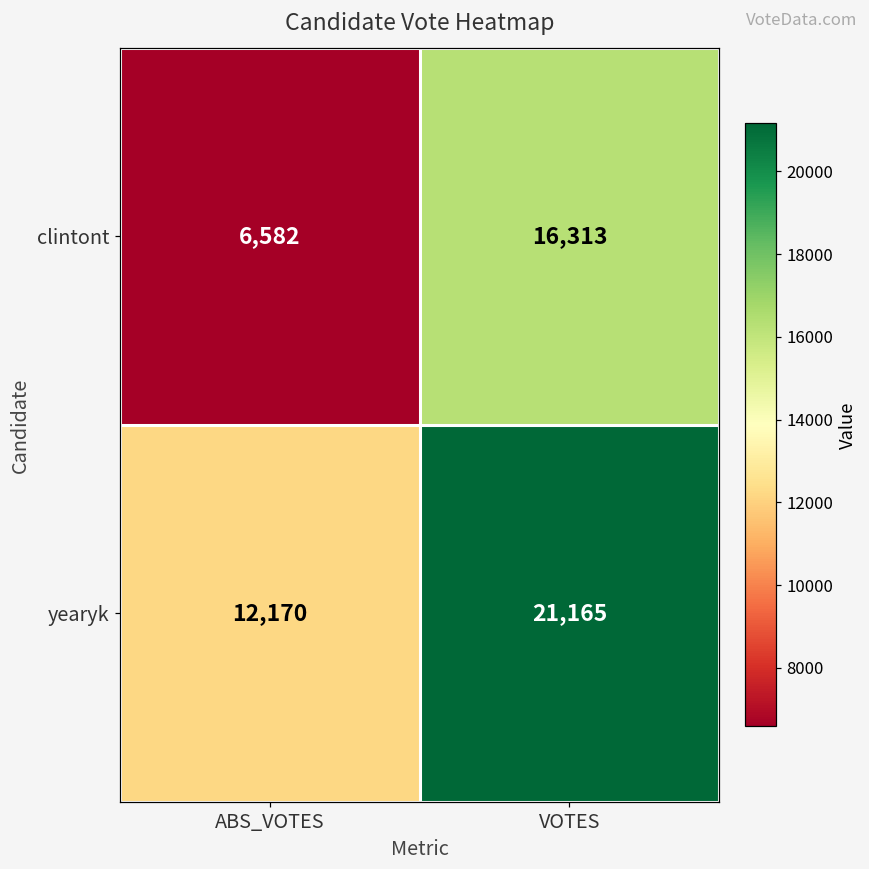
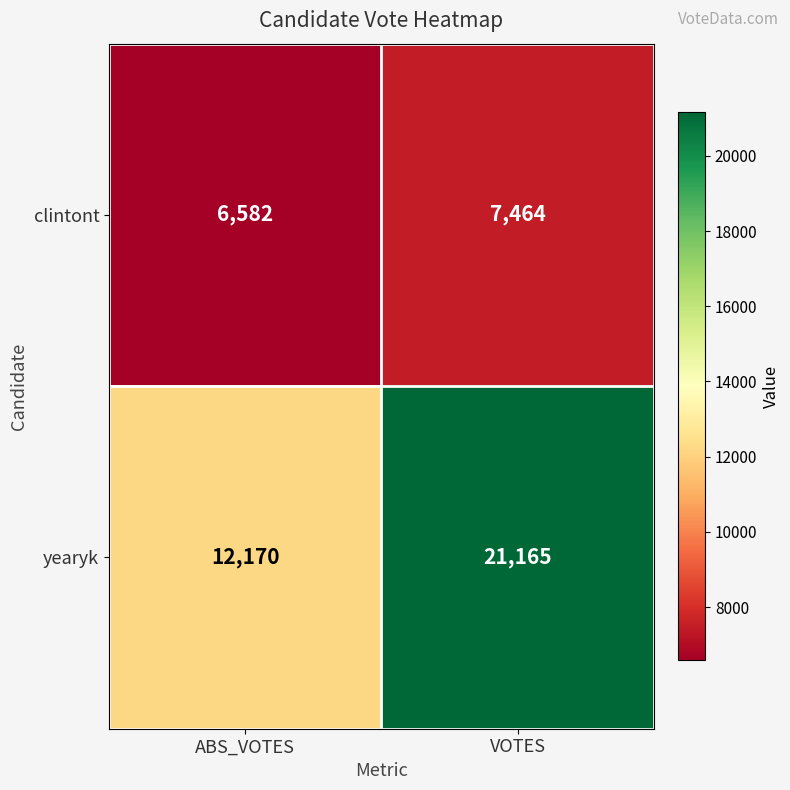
clintont, VOTES: 16,313 -> 7,464
